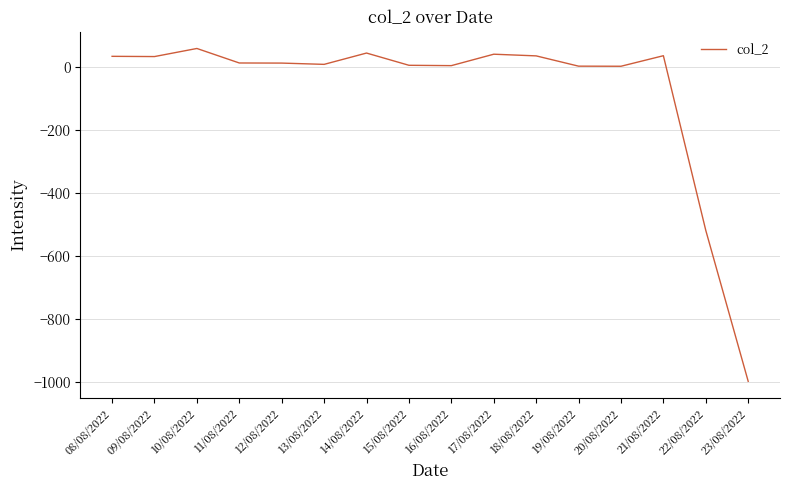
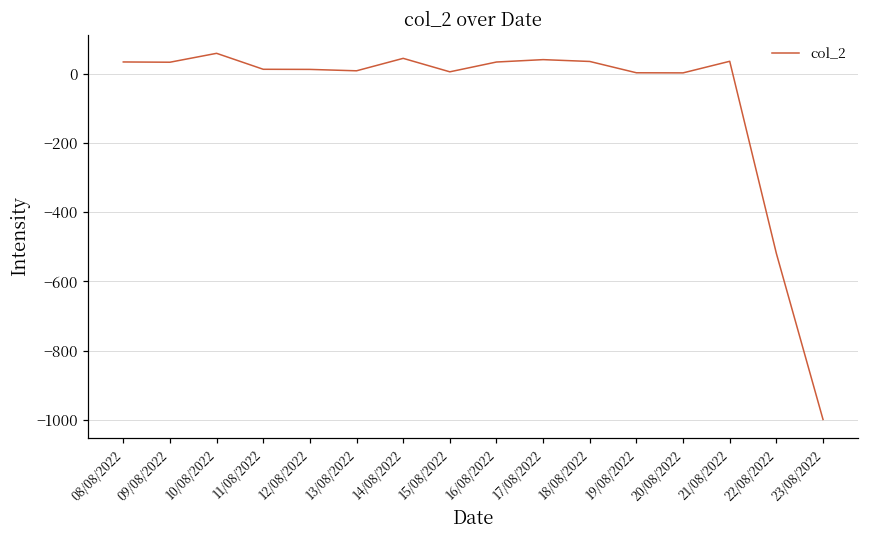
16/08/2022: 0 -> 30
